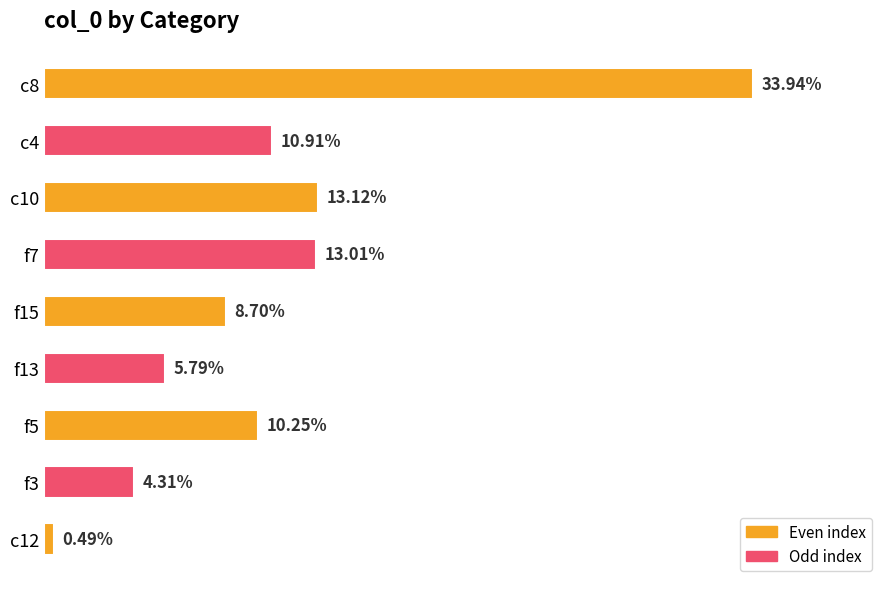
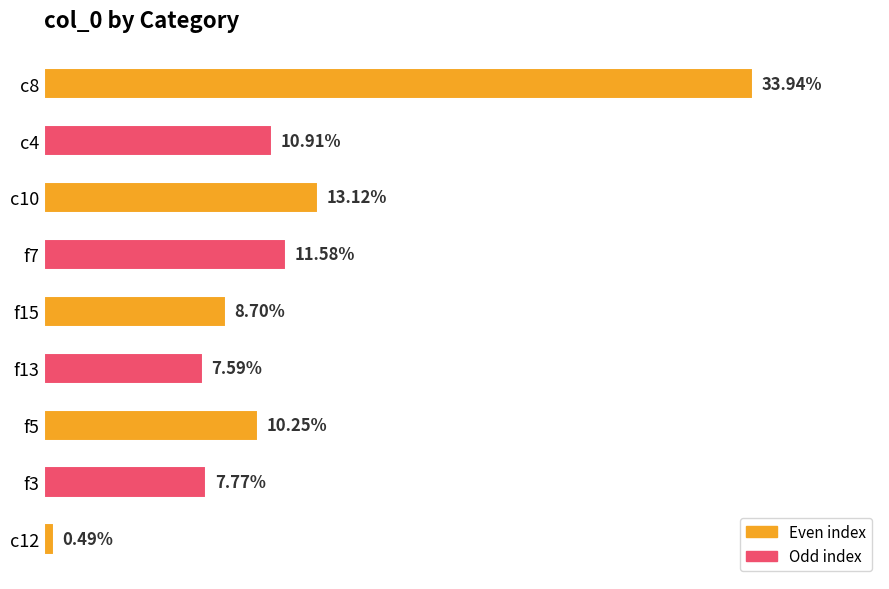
f7: 13.01% -> 11.58%
f13: 5.79% -> 7.59%
f3: 4.31% -> 7.77%
